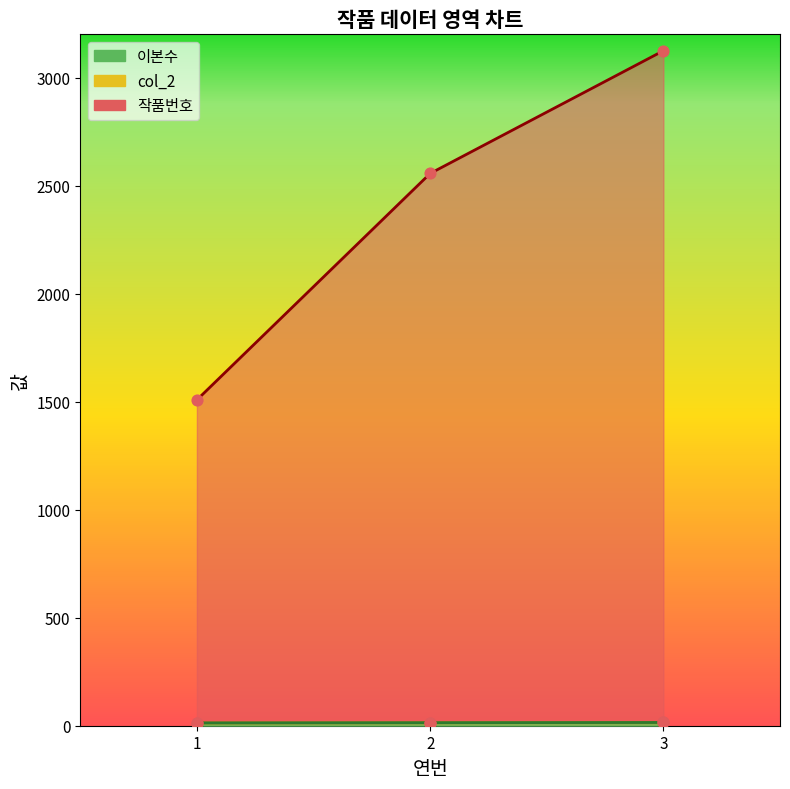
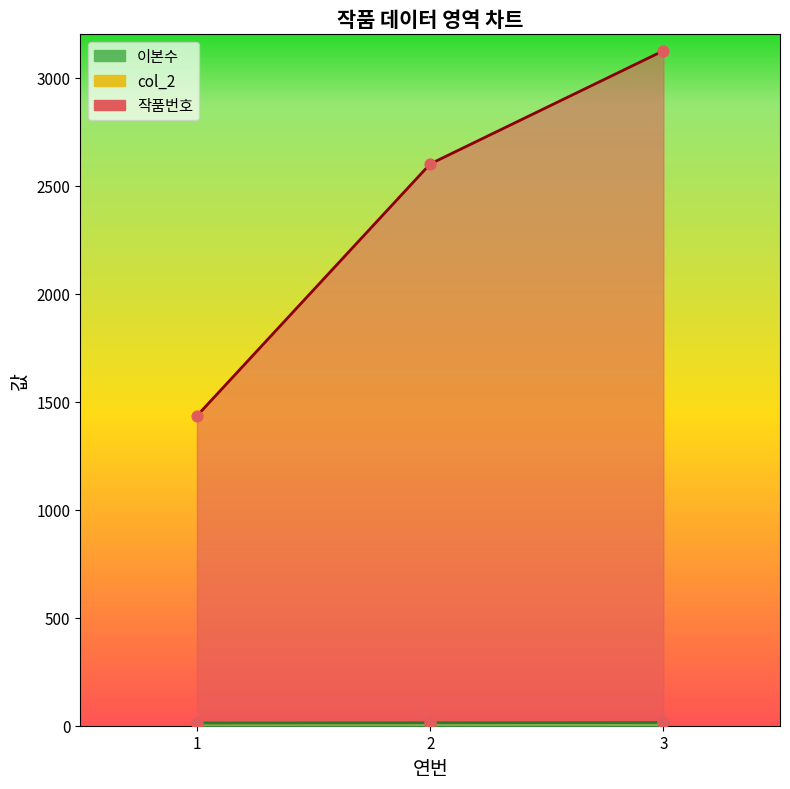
작품번호, 1: 1510 -> 1430
작품번호, 2: 2560 -> 2600
